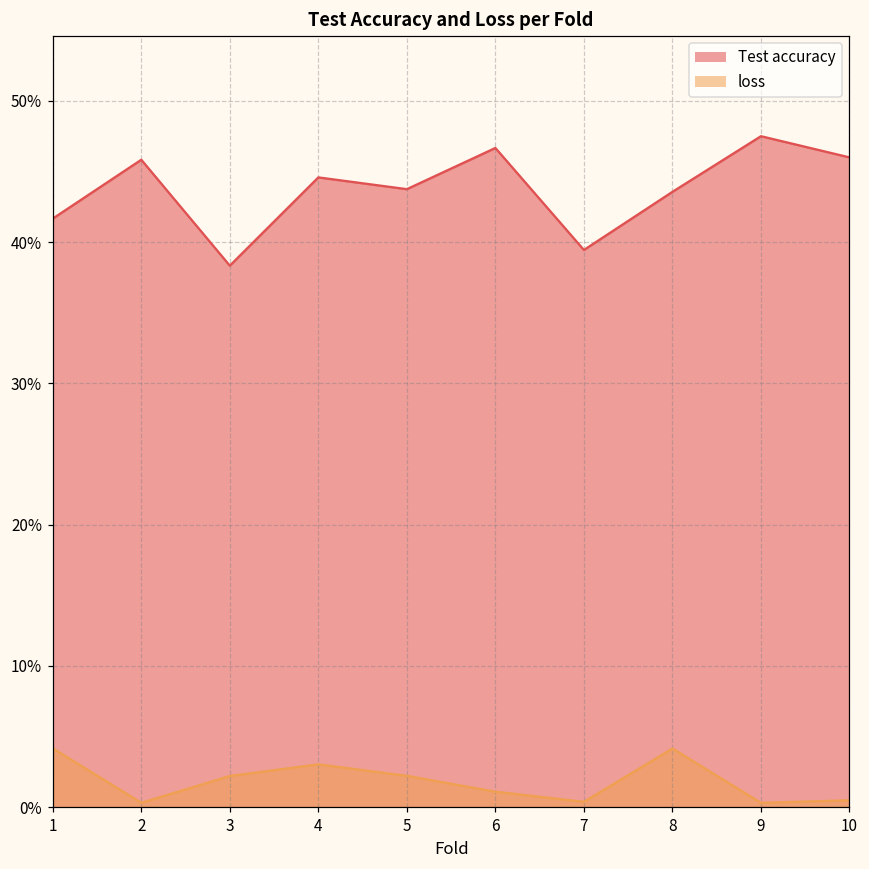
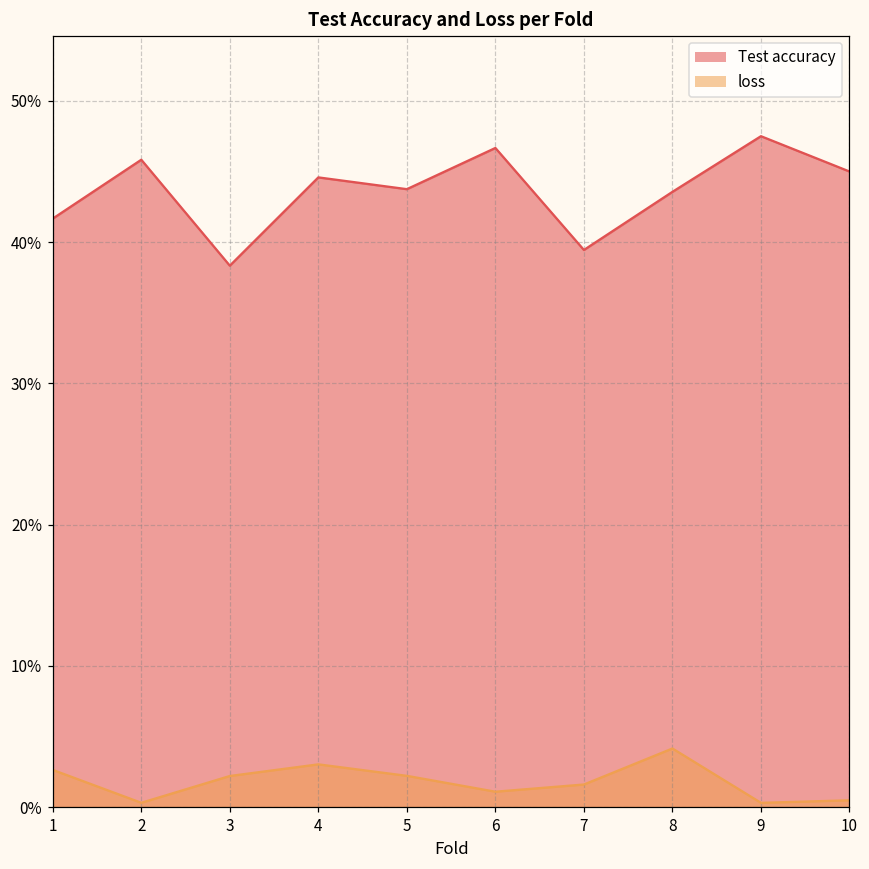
loss, 1: 4.2% -> 2.6%
loss, 7: 0.4% -> 1.6%
Test accuracy, 10: 46.0% -> 45.0%
